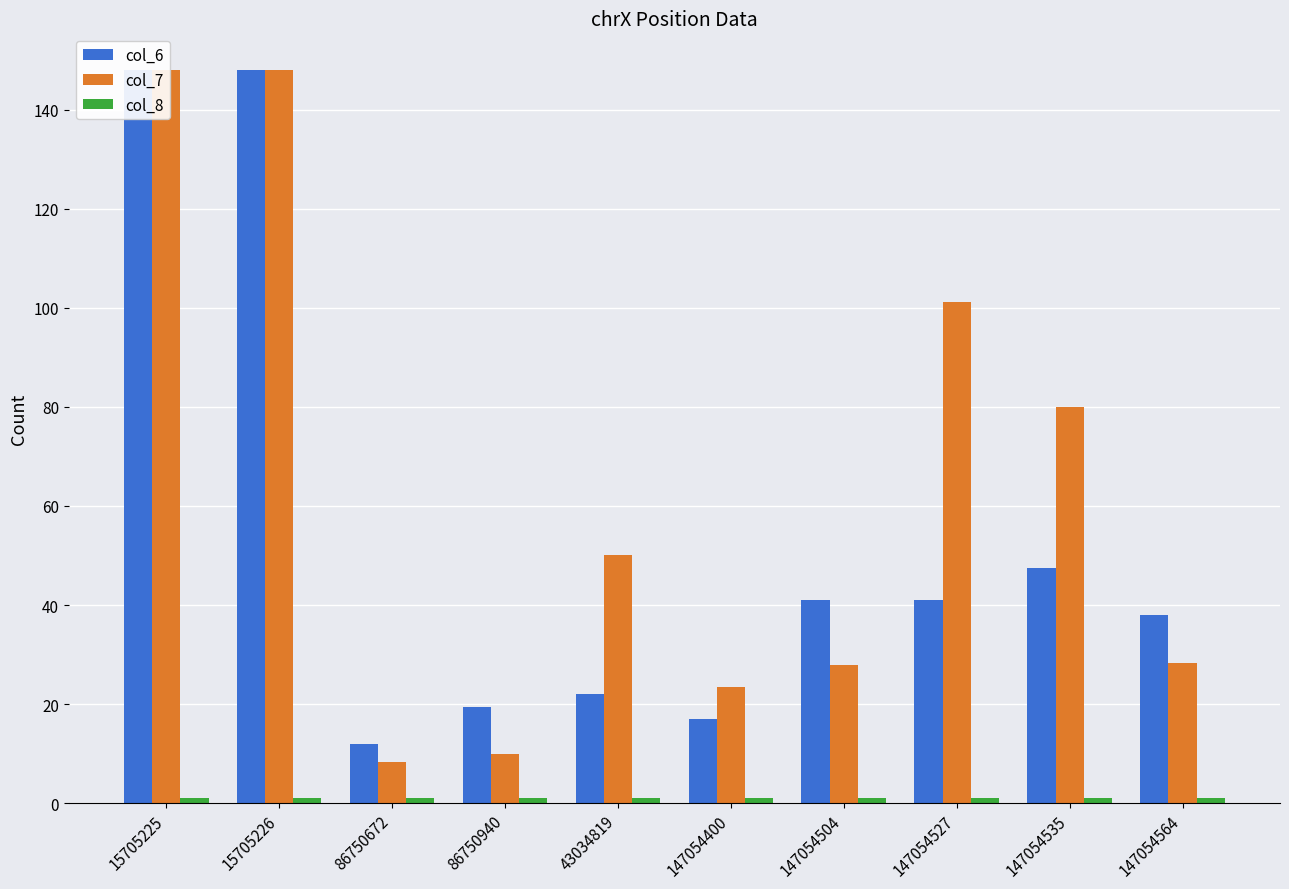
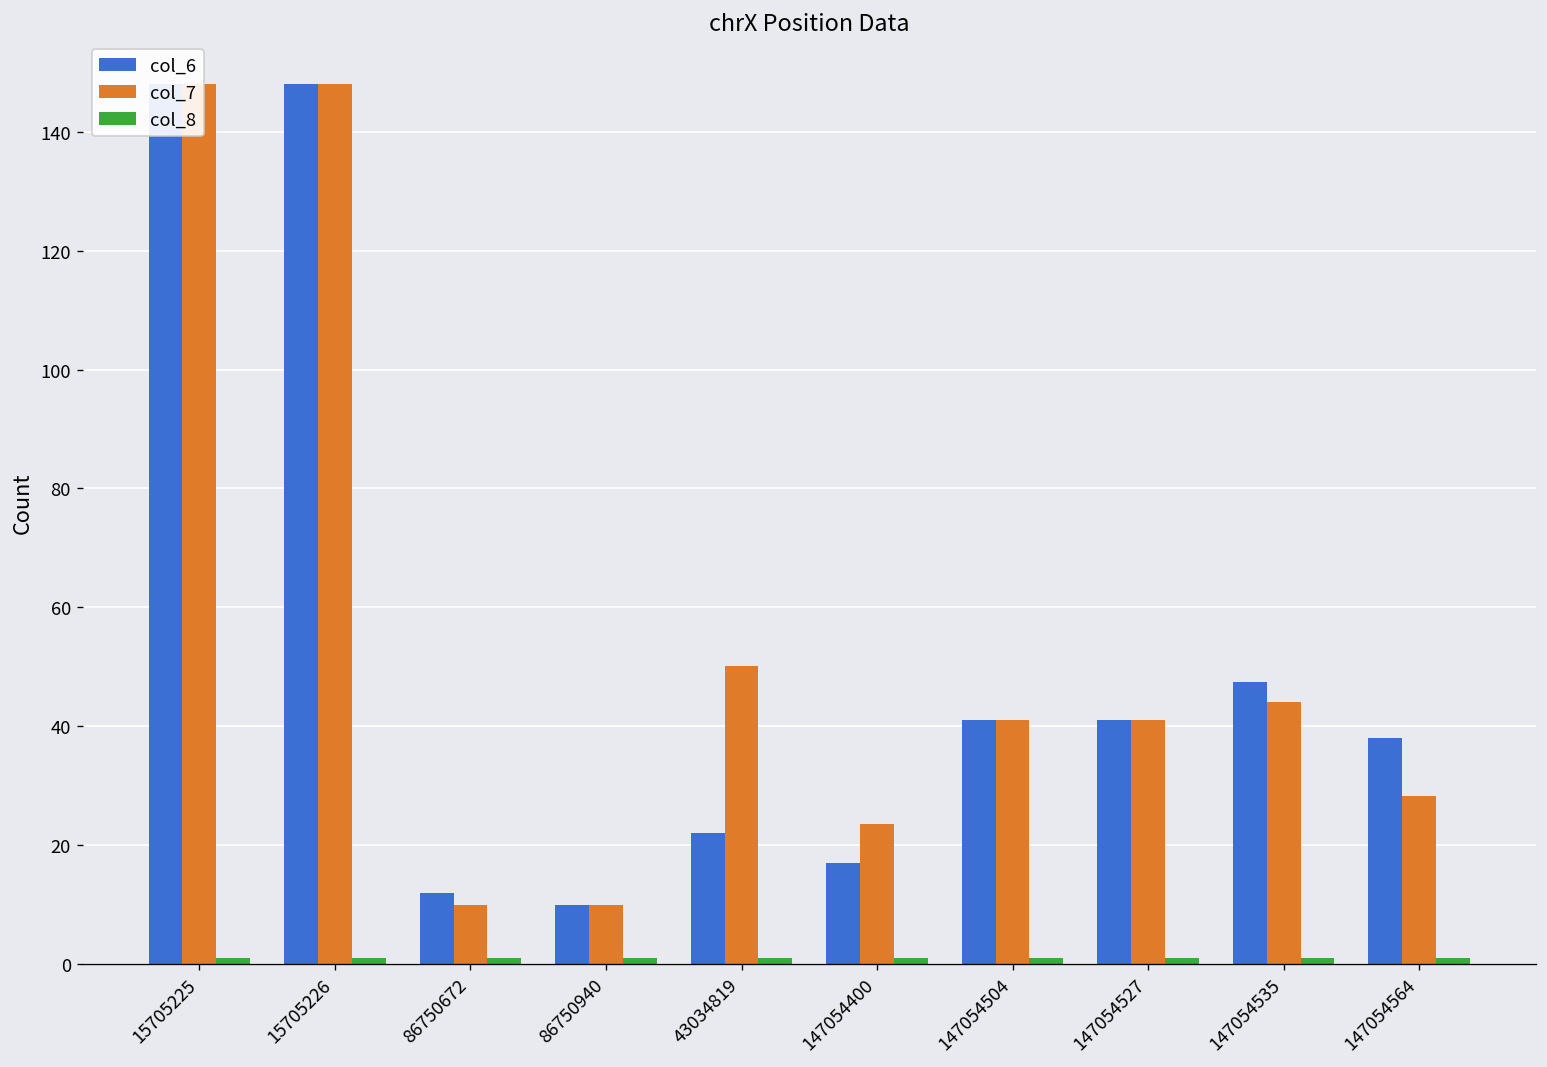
col_7, 86750672: 8 -> 10
col_6, 86750940: 19 -> 10
col_7, 147054504: 28 -> 41
col_7, 147054527: 101 -> 41
col_7, 147054535: 80 -> 44
